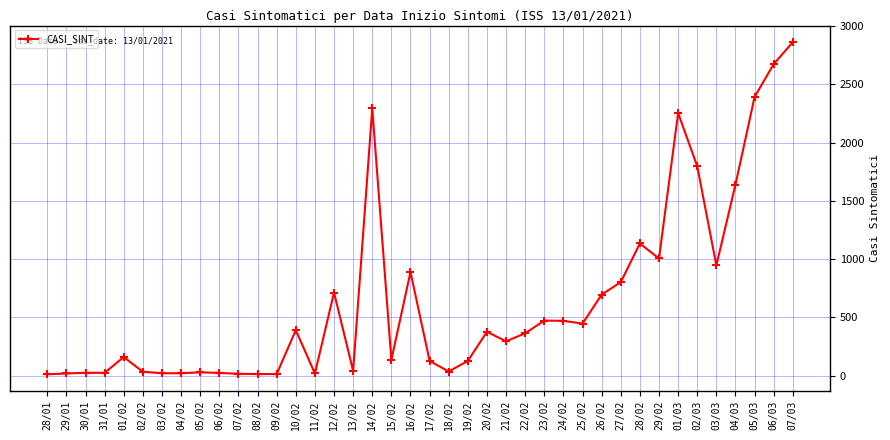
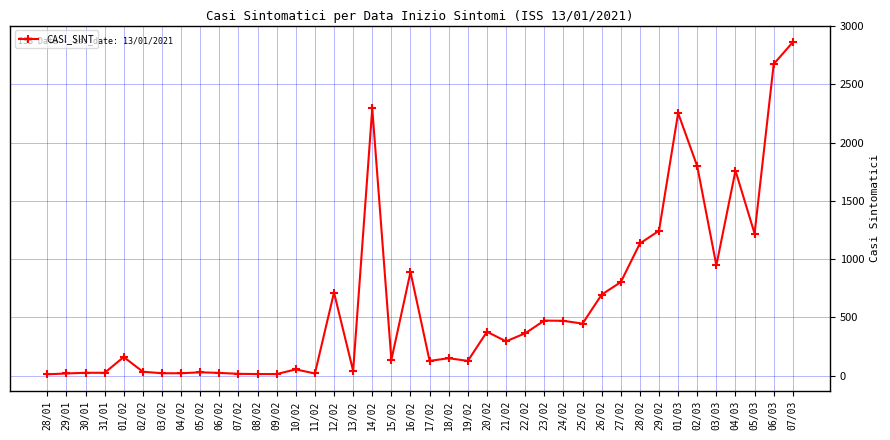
10/02: 390 -> 50
18/02: 40 -> 150
29/02: 1010 -> 1240
04/03: 1640 -> 1760
05/03: 2390 -> 1220
